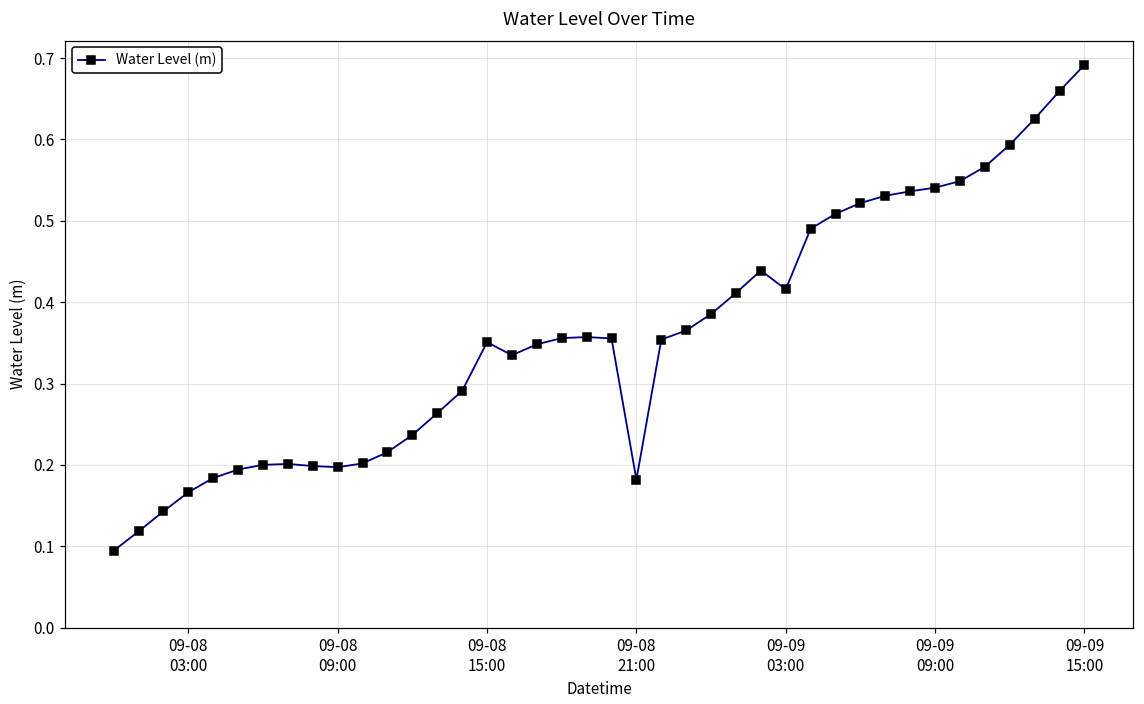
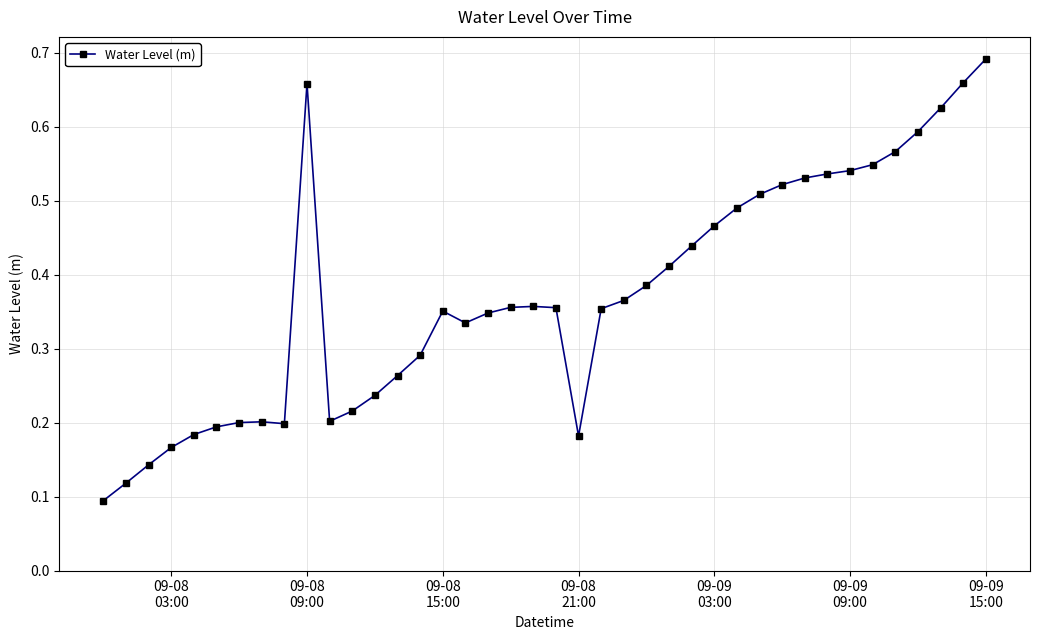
09-08 09:00: 0.20 -> 0.66
09-09 03:00: 0.42 -> 0.47
